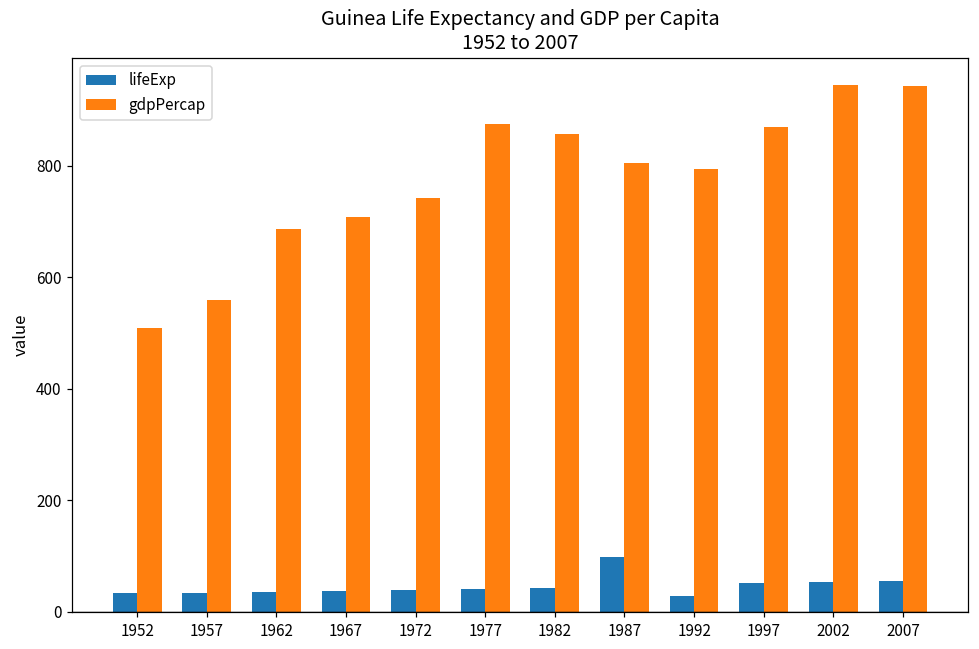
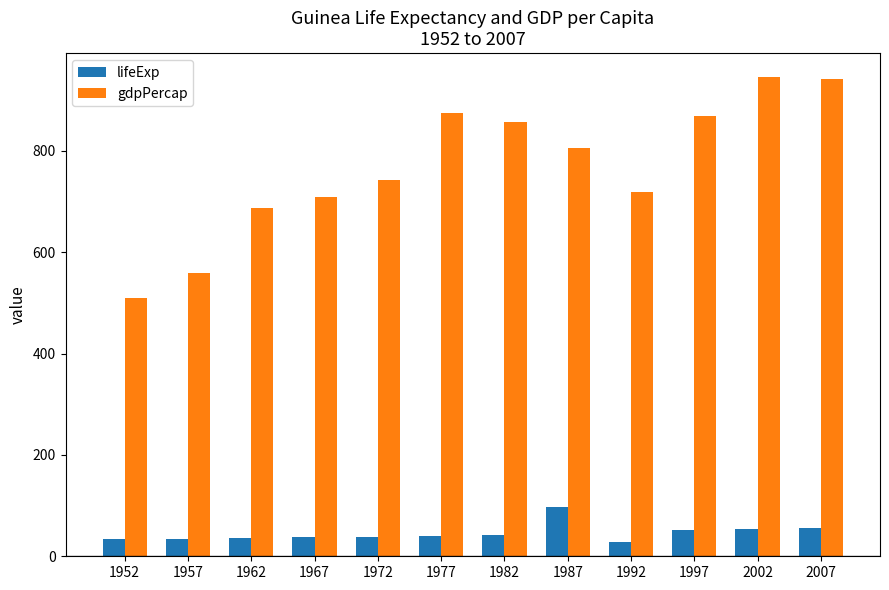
gdpPercap, 1992: 790 -> 720
